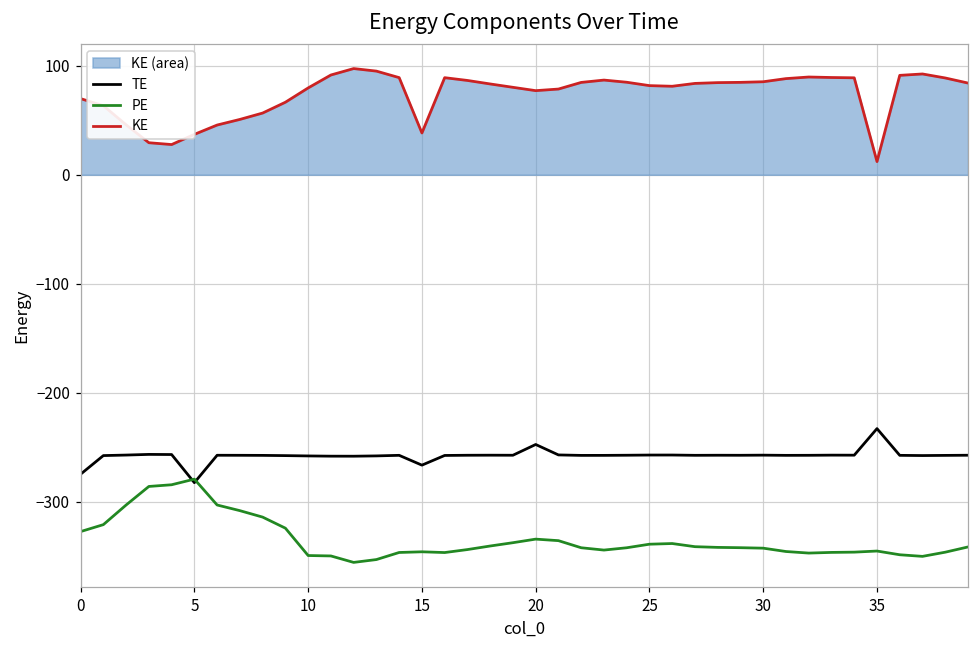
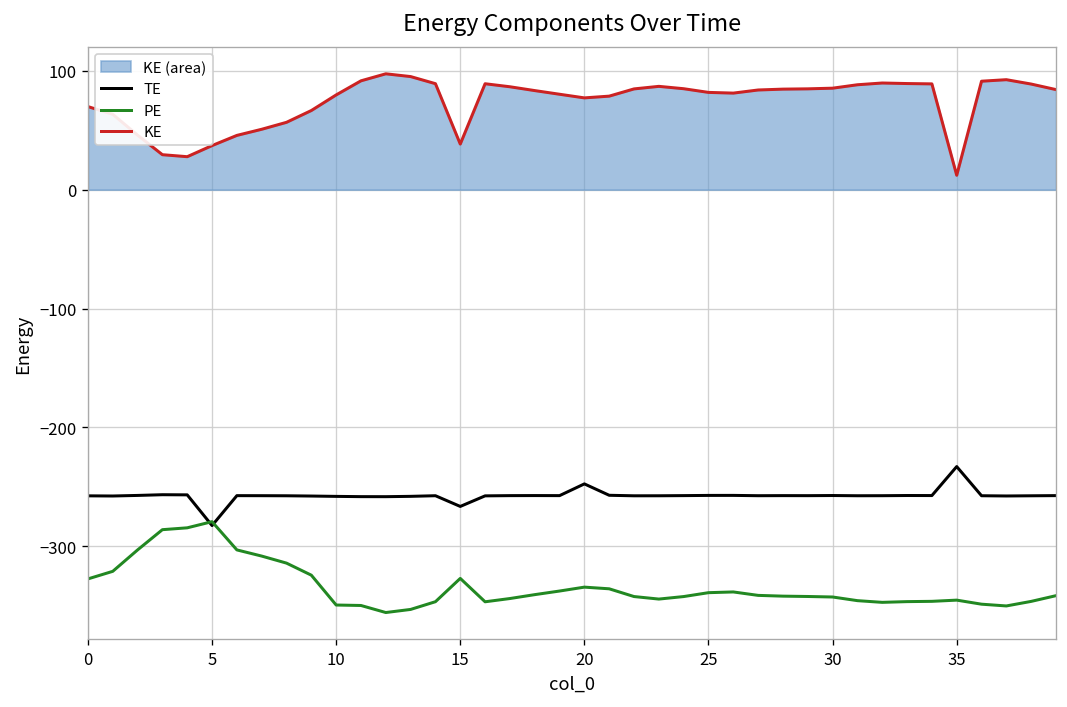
TE, 0: -270 -> -260
PE, 15: -350 -> -330
